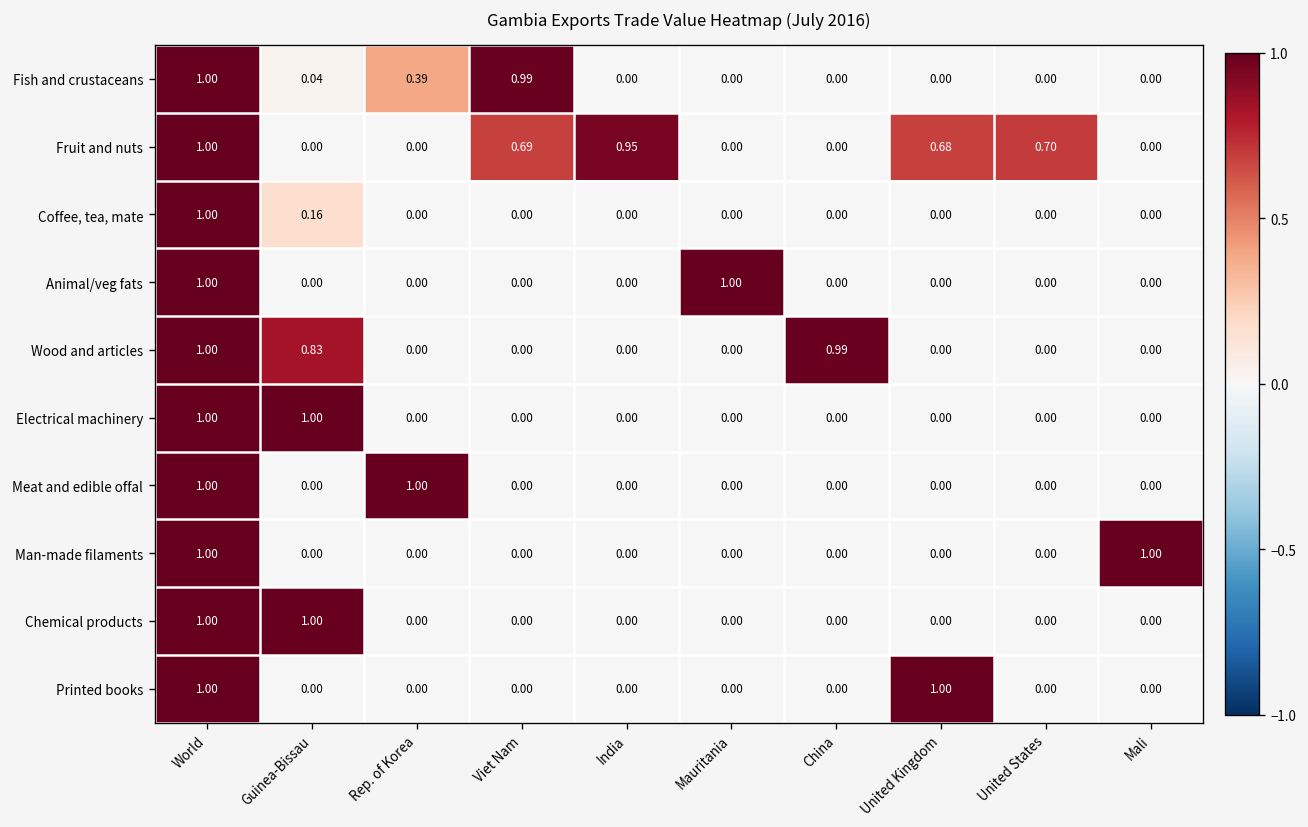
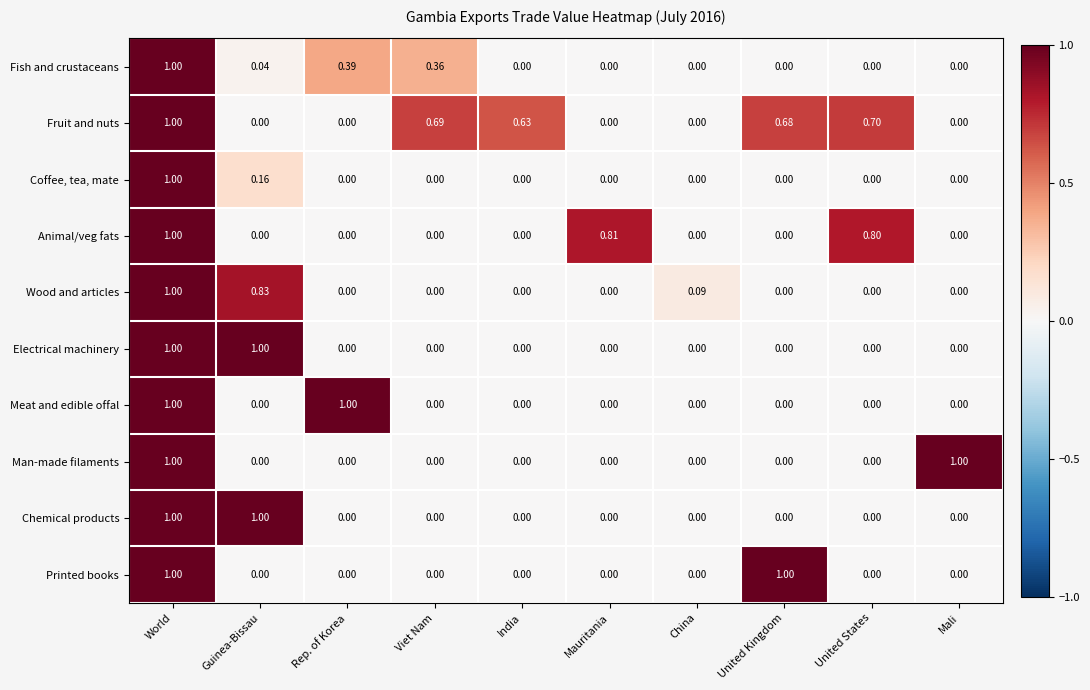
Fish and crustaceans, Viet Nam: 0.99 -> 0.36
Fruit and nuts, India: 0.95 -> 0.63
Animal/veg fats, Mauritania: 1.00 -> 0.81
Animal/veg fats, United States: 0.00 -> 0.80
Wood and articles, China: 0.99 -> 0.09
